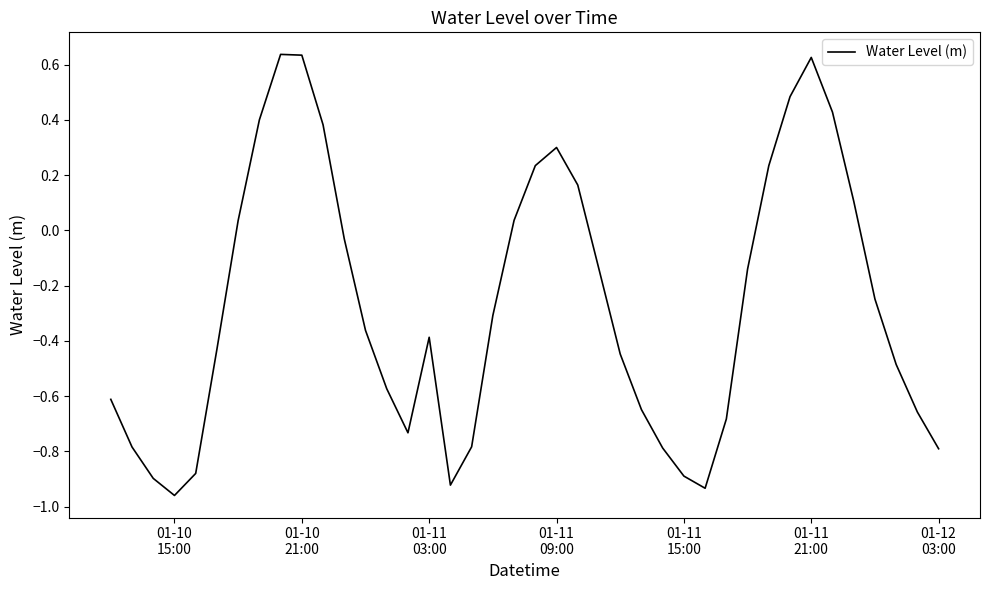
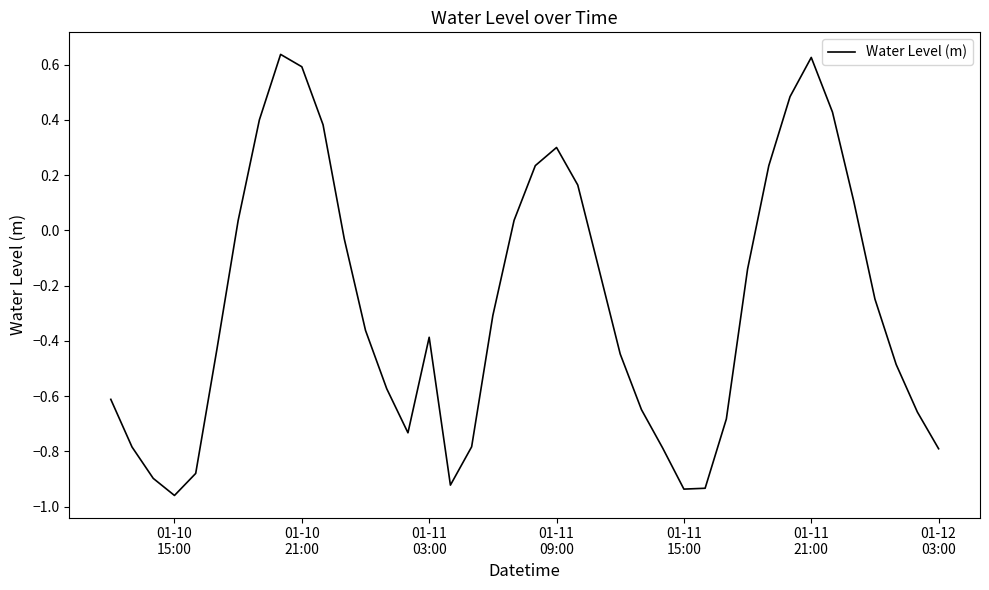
01-10 21:00: 0.63 -> 0.59
01-11 15:00: -0.89 -> -0.94
